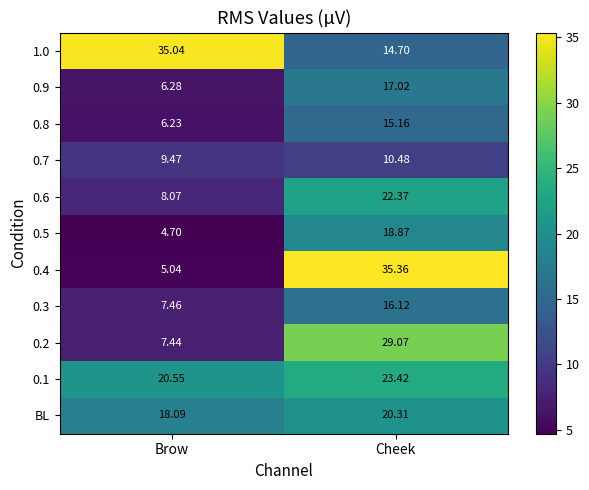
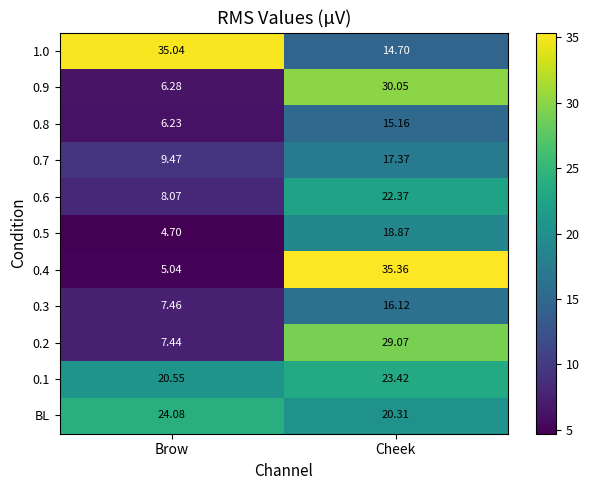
0.9, Cheek: 17.02 -> 30.05
0.7, Cheek: 10.48 -> 17.37
BL, Brow: 18.09 -> 24.08
